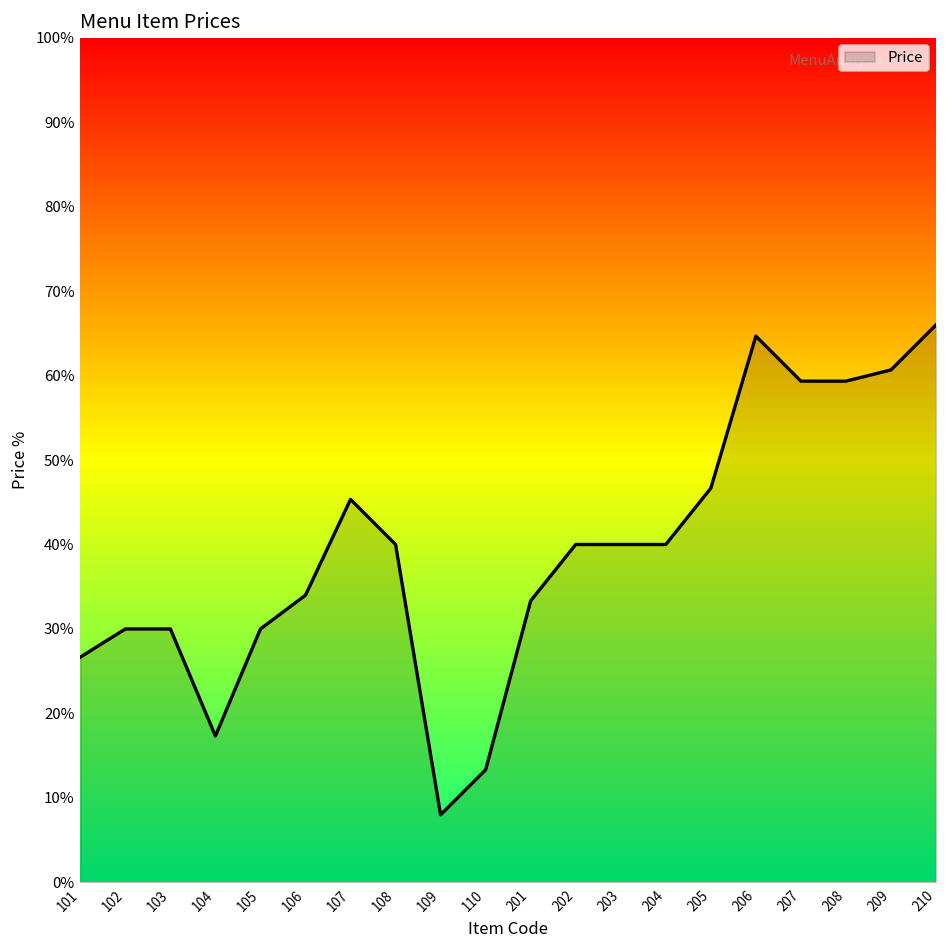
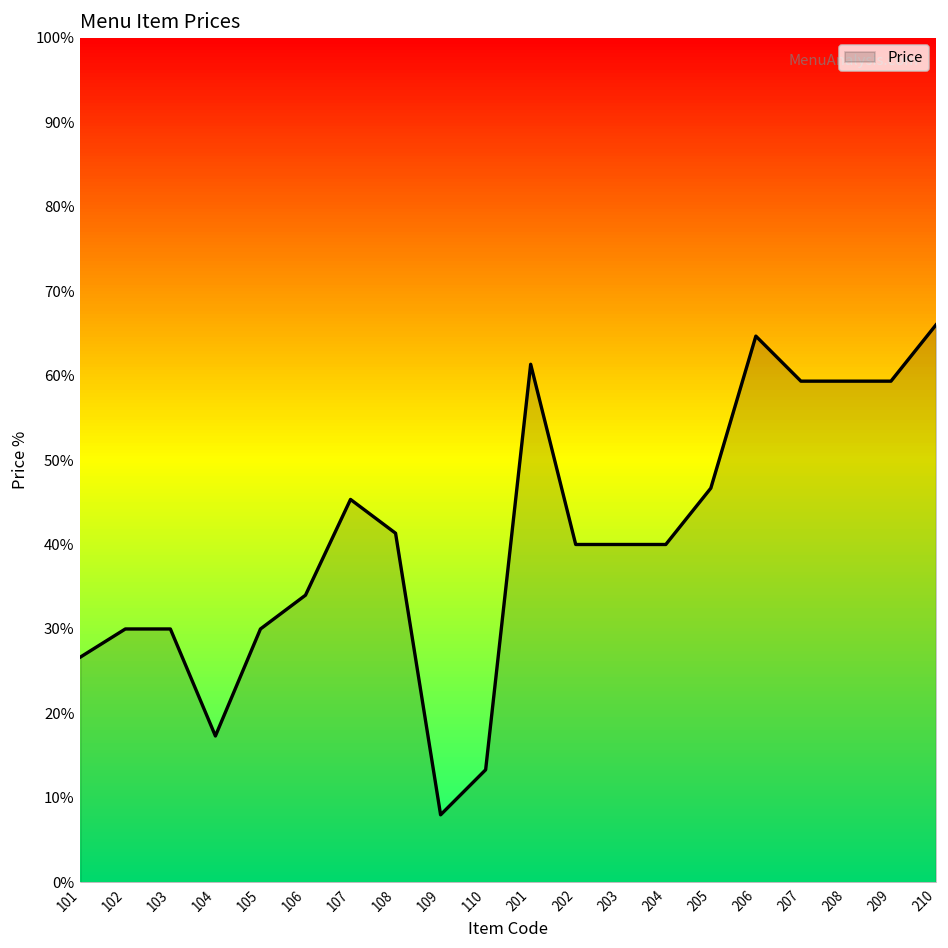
108: 40% -> 41%
201: 33% -> 61%
209: 61% -> 59%
